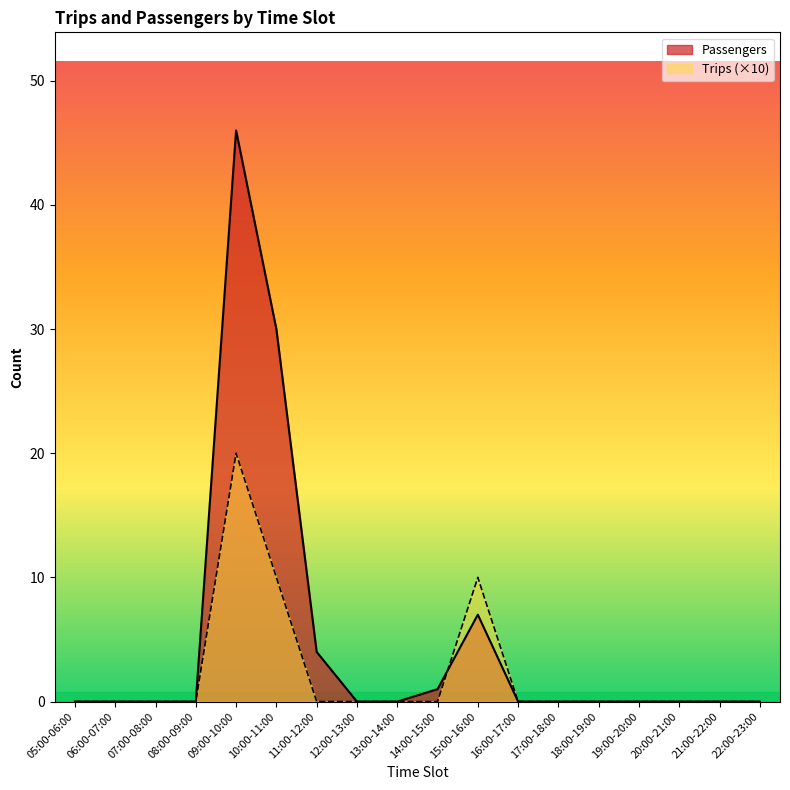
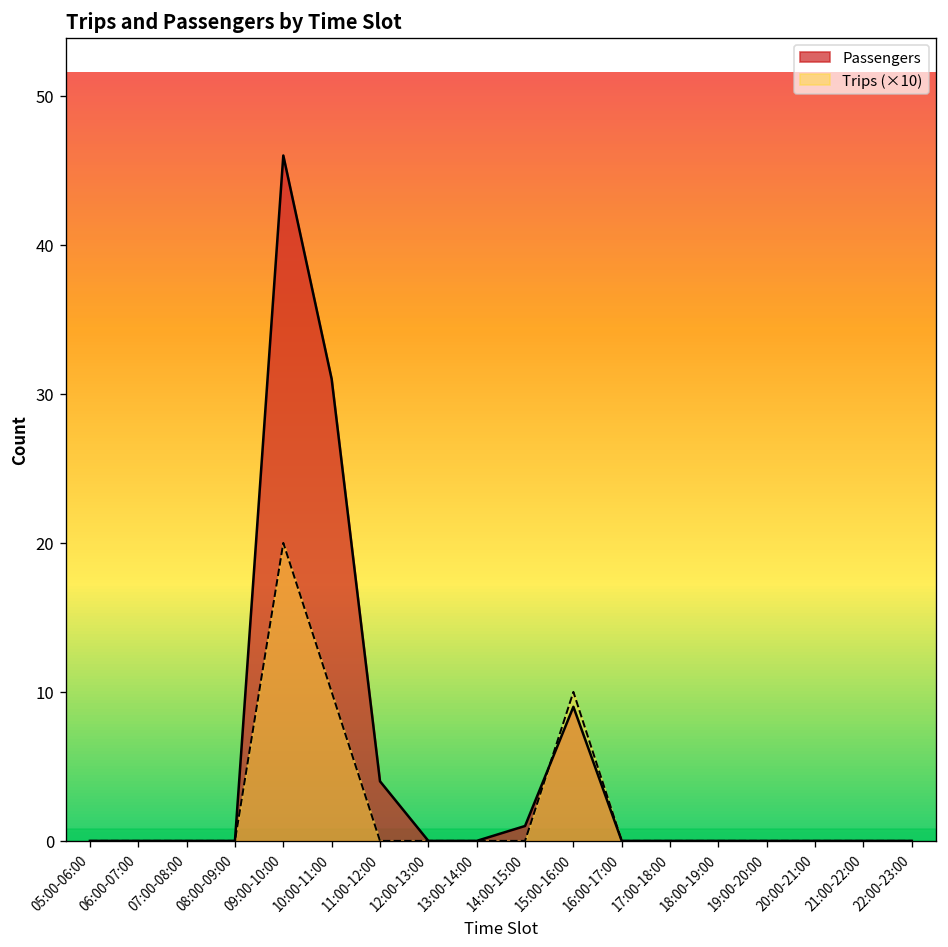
Passengers, 10:00-11:00: 30 -> 31
Passengers, 15:00-16:00: 7 -> 9
